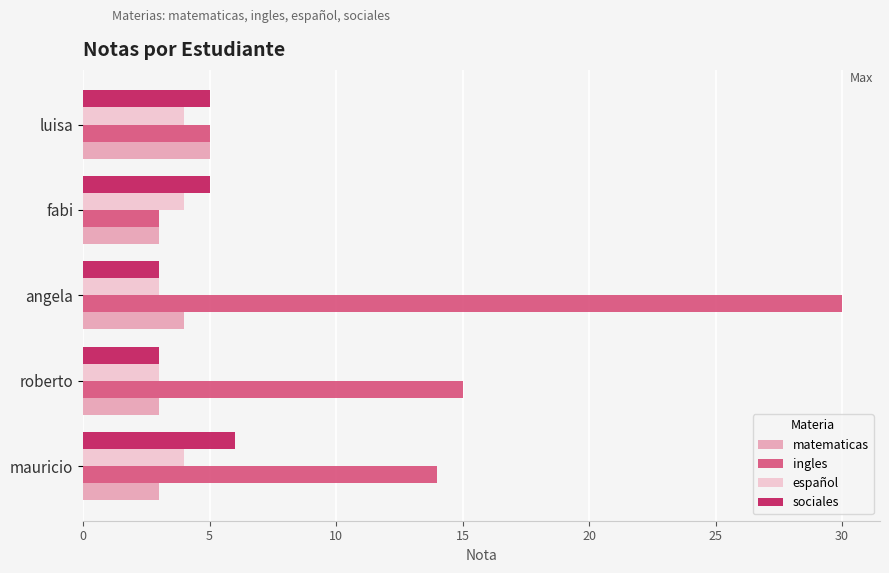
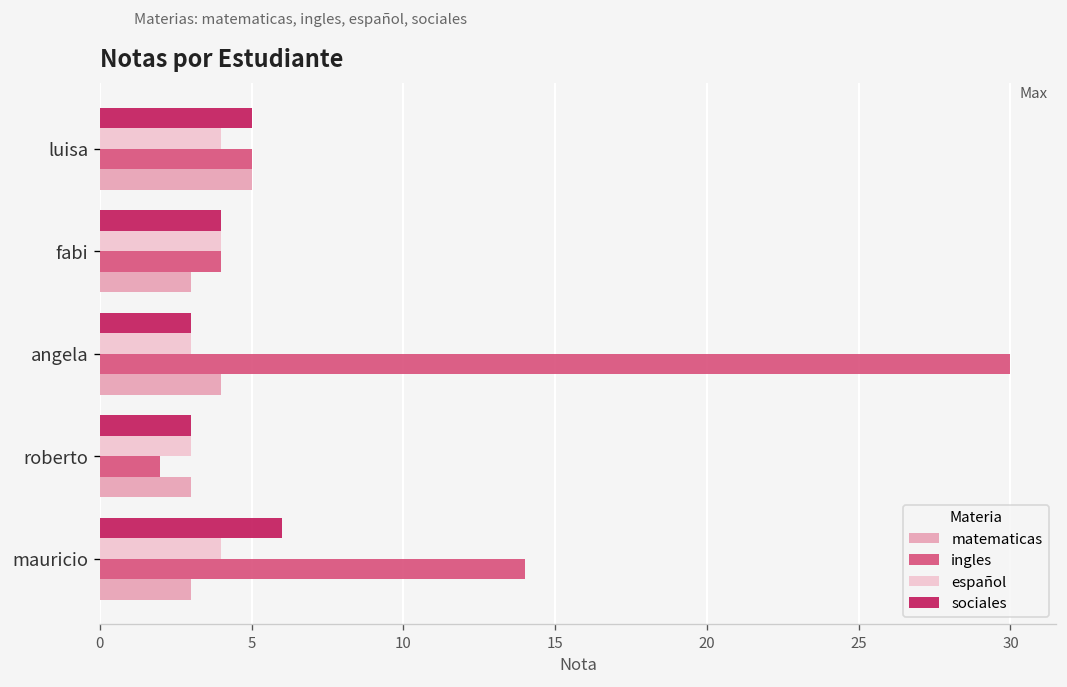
sociales, fabi: 5 -> 4
ingles, fabi: 3 -> 4
ingles, roberto: 15 -> 2
